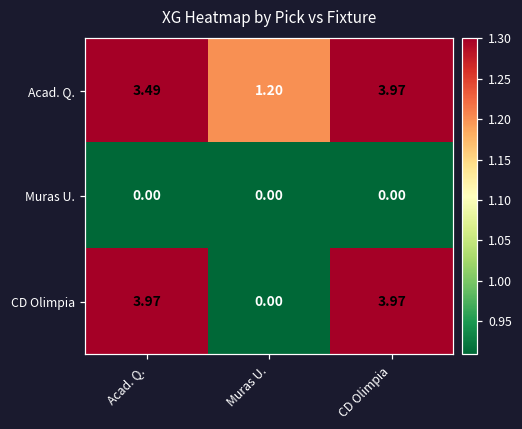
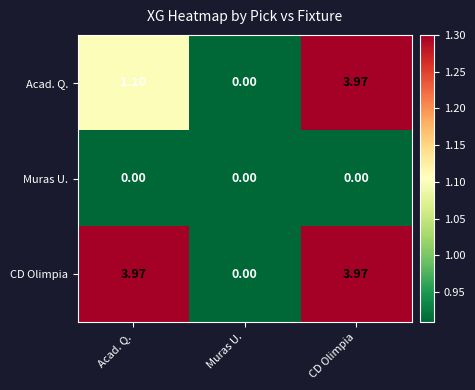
Acad. Q., Acad. Q.: 3.49 -> 1.10
Acad. Q., Muras U.: 1.20 -> 0.00
